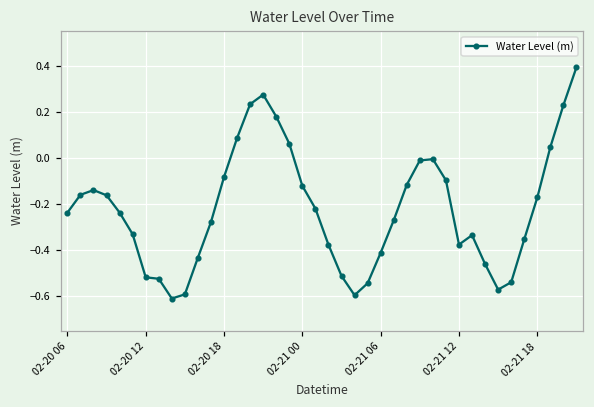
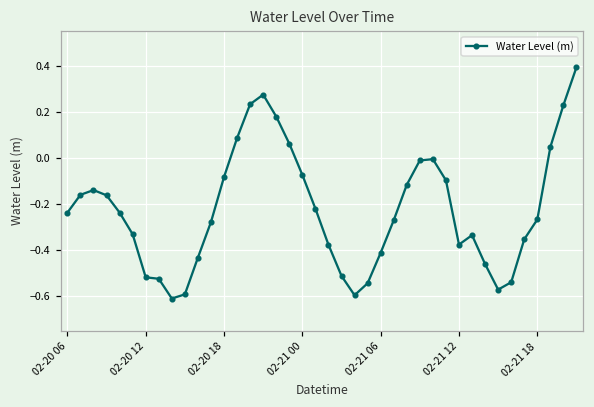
02-21 00: -0.12 -> -0.07
02-21 18: -0.17 -> -0.27
